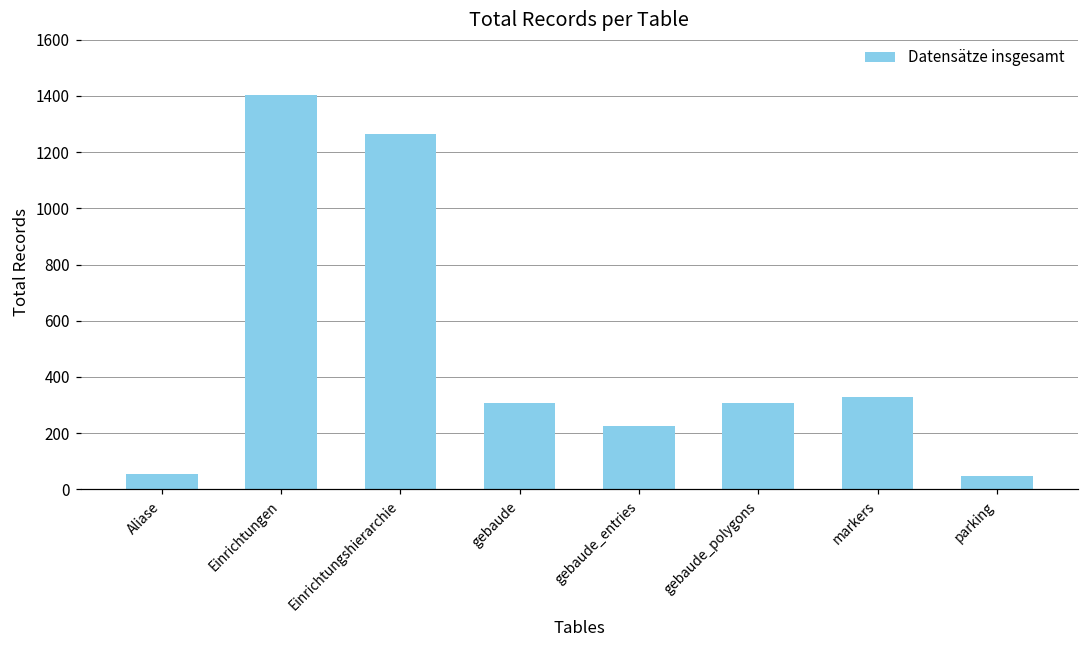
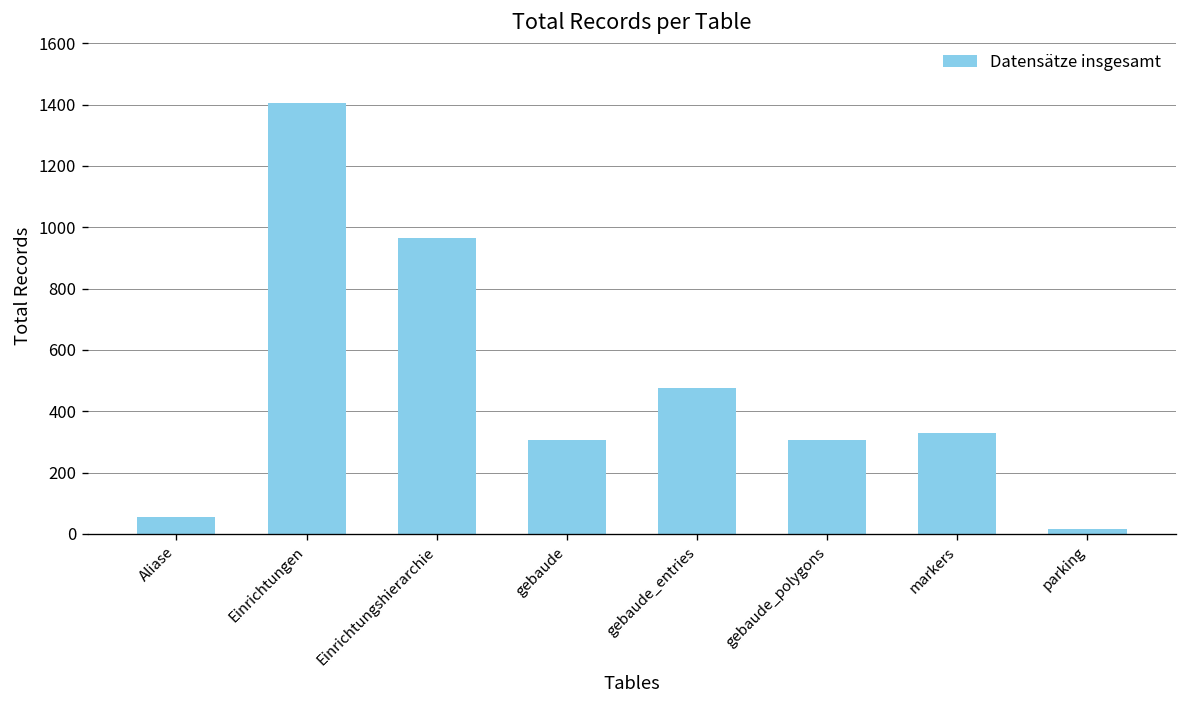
Einrichtungshierarchie: 1260 -> 970
gebaude_entries: 230 -> 480
parking: 50 -> 20
